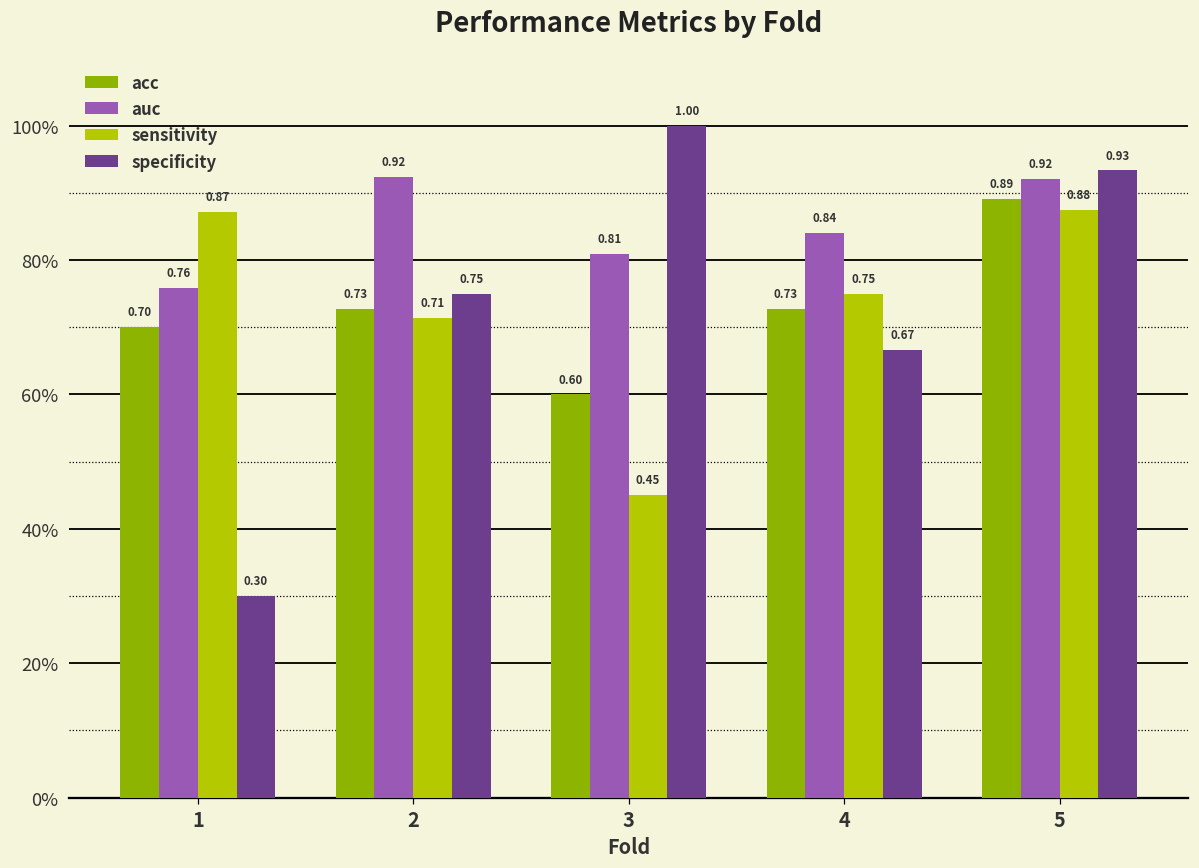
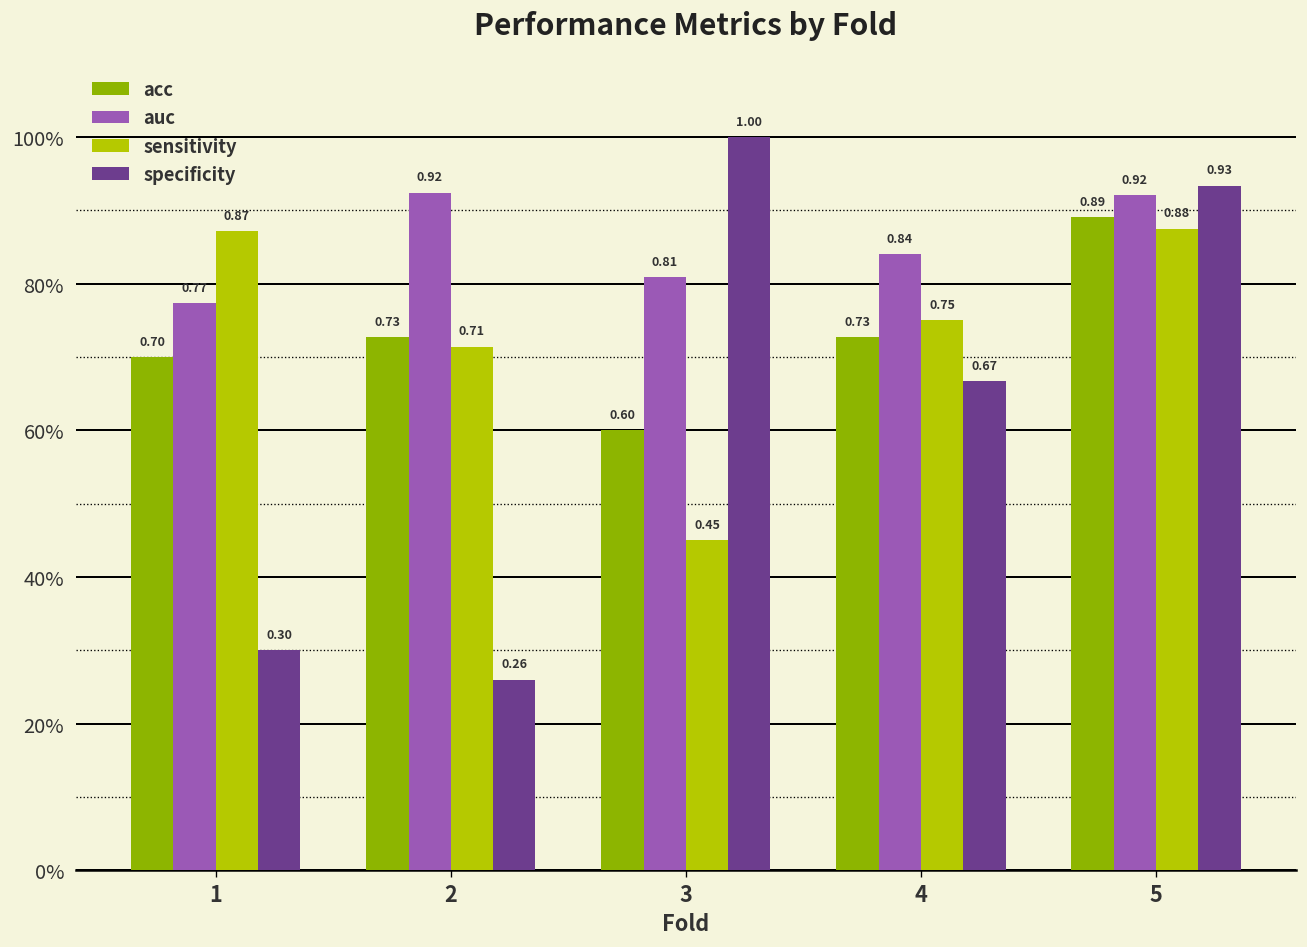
auc, 1: 0.76 -> 0.77
specificity, 2: 0.75 -> 0.26
